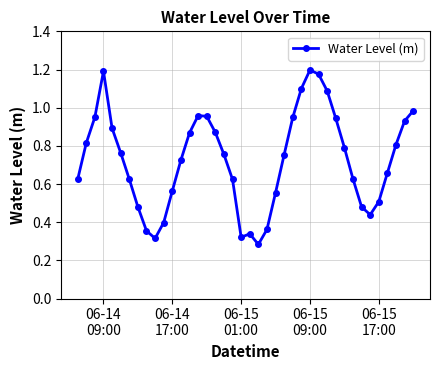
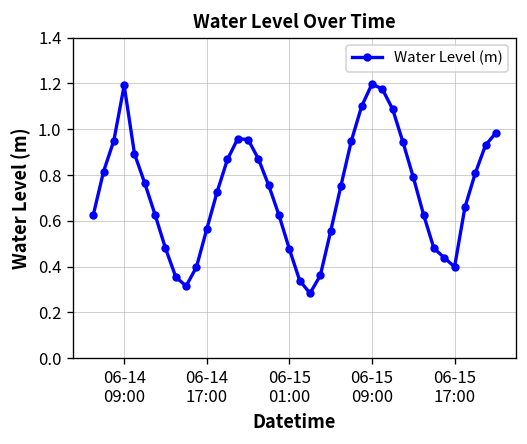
06-15 01:00: 0.32 -> 0.48
06-15 17:00: 0.51 -> 0.40
